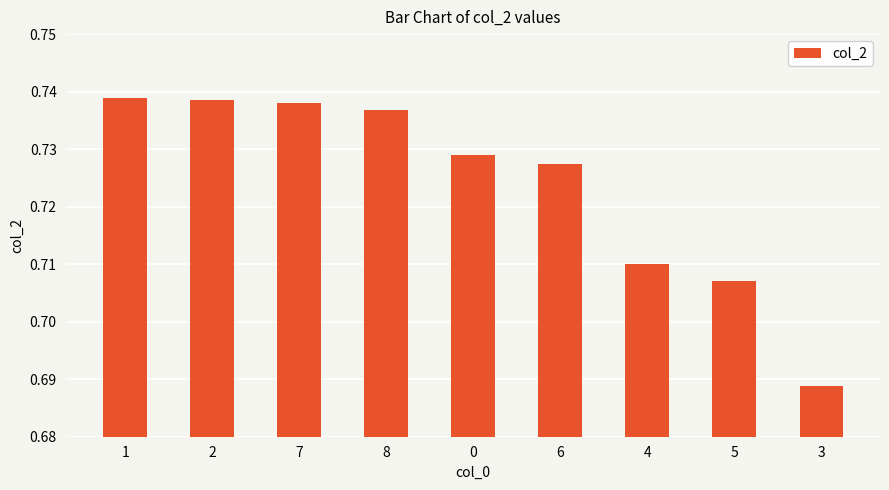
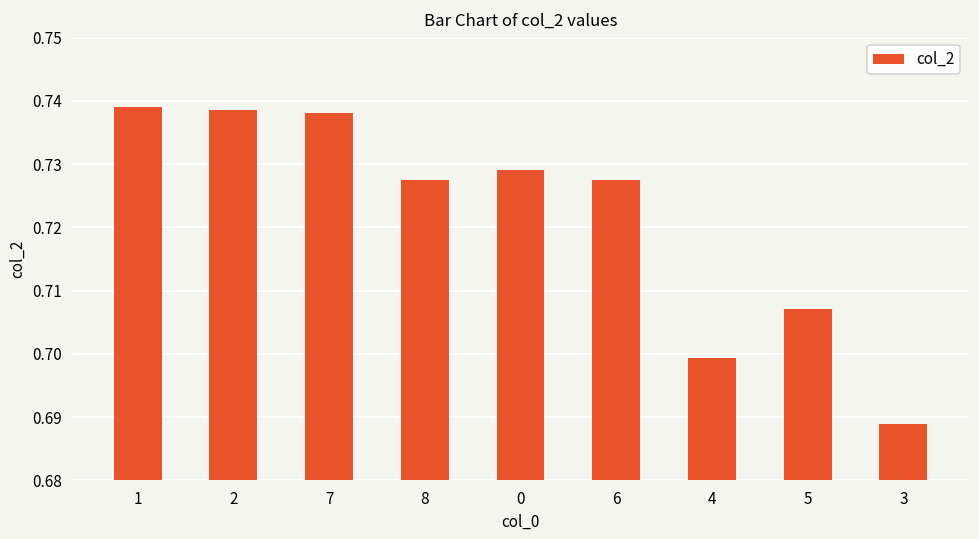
8: 0.737 -> 0.727
4: 0.710 -> 0.699
